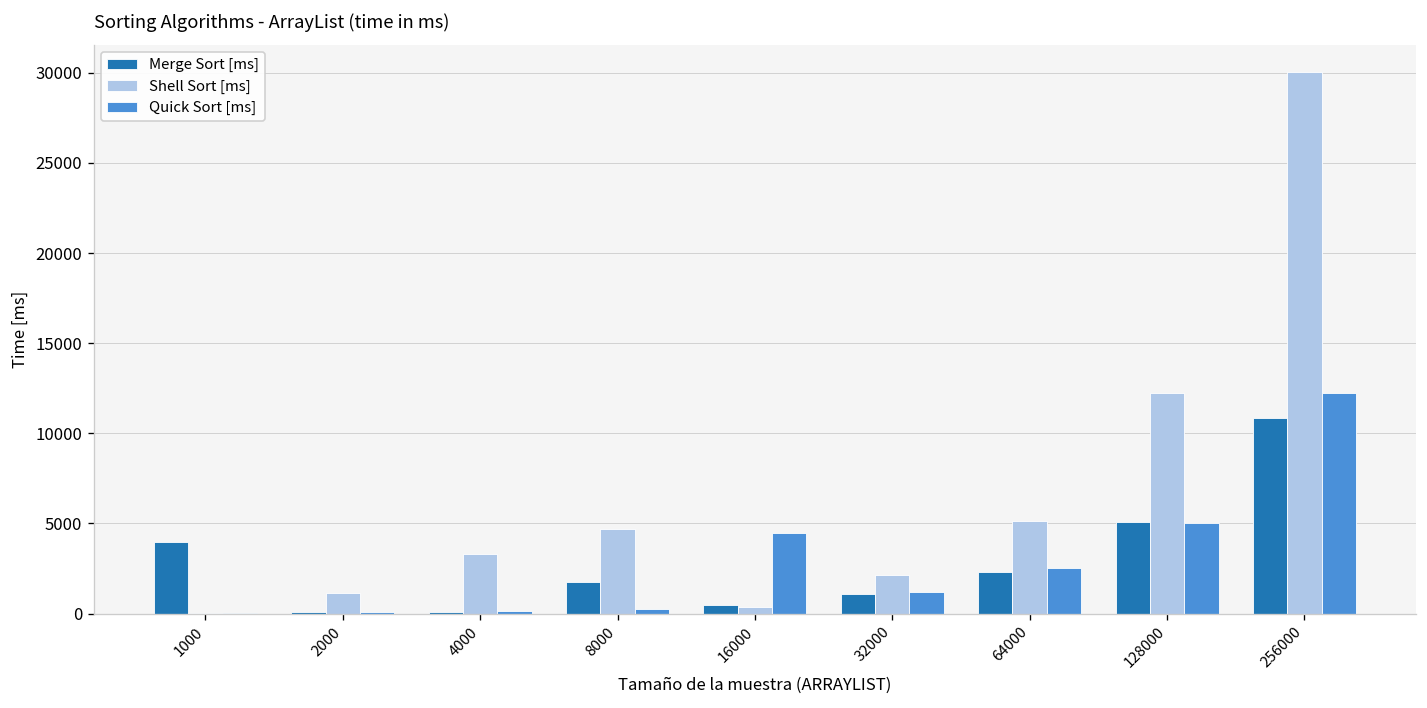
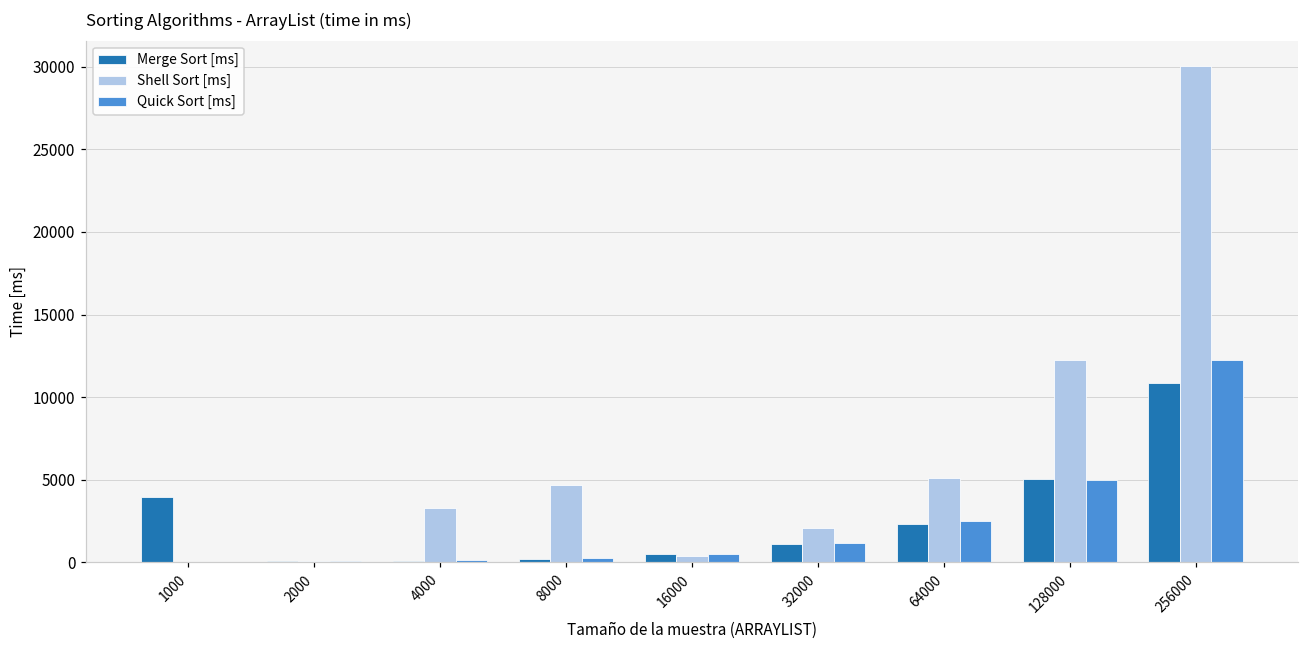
Shell Sort [ms], 2000: 1100 -> 100
Merge Sort [ms], 8000: 1700 -> 200
Quick Sort [ms], 16000: 4400 -> 500
